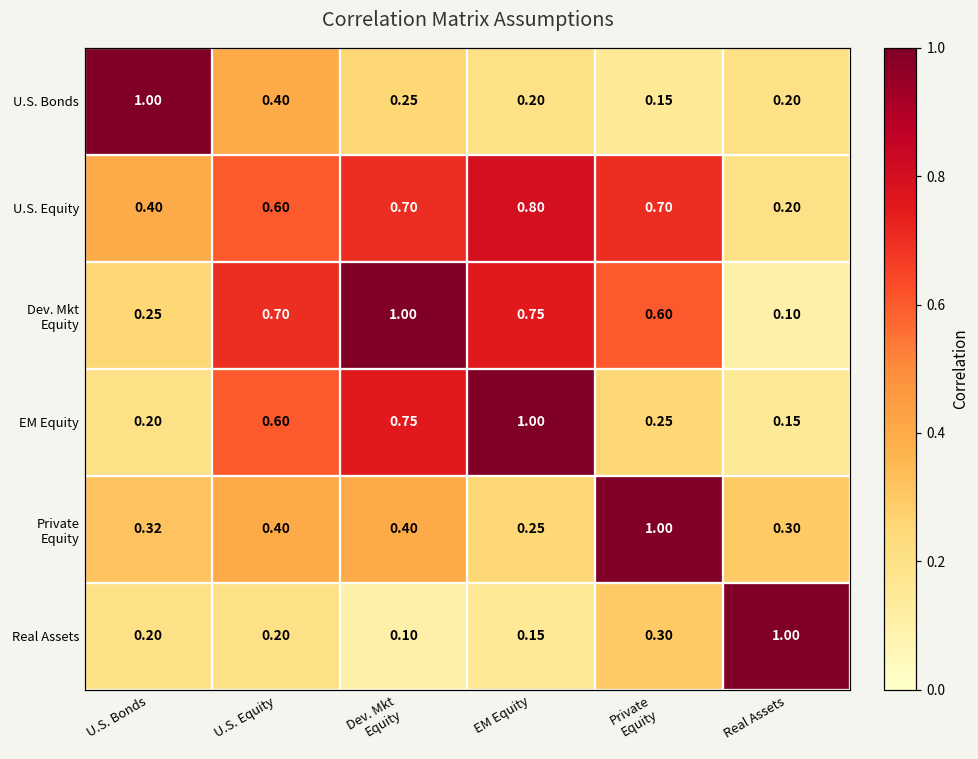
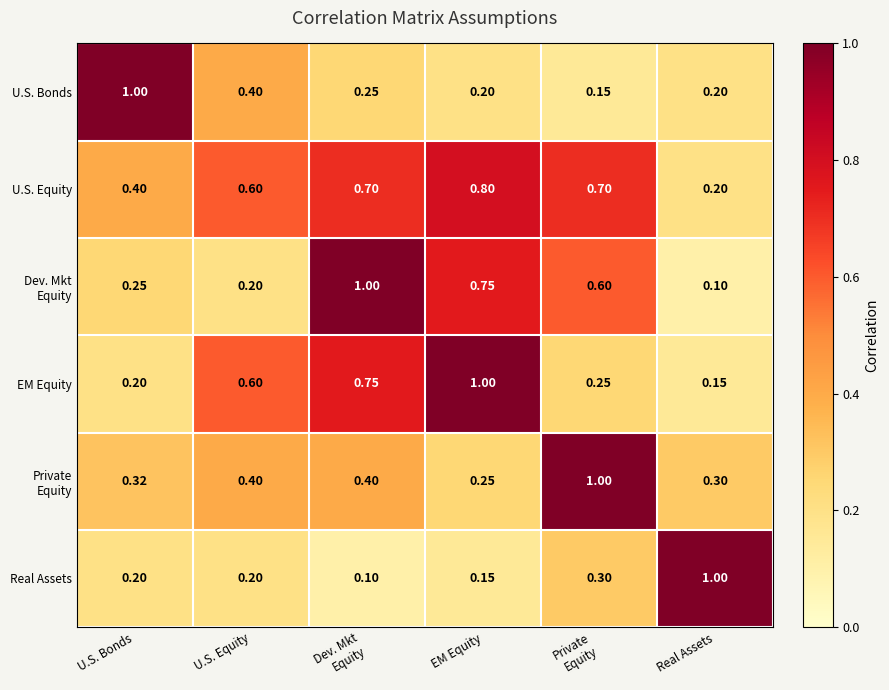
Dev. Mkt Equity, U.S. Equity: 0.70 -> 0.20
